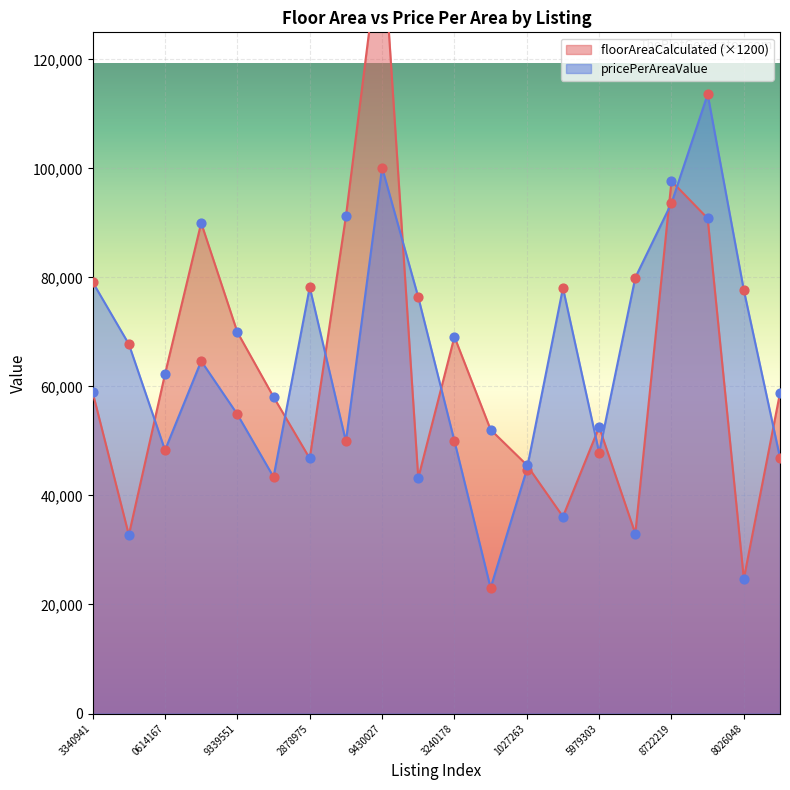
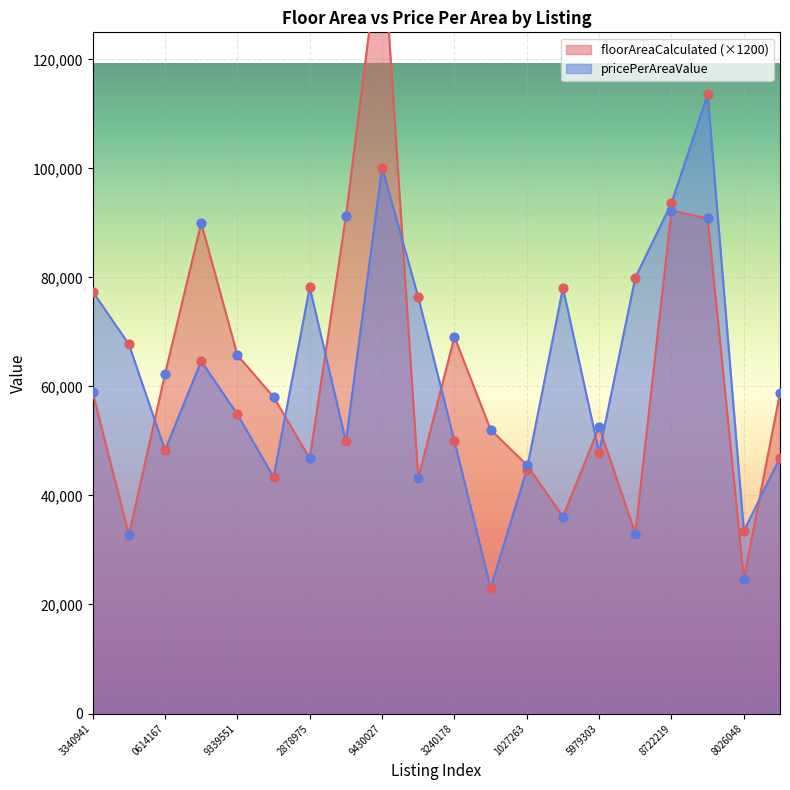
pricePerAreaValue, 3340941: 79,000 -> 77,000
floorAreaCalculated (×1200), 9339551: 70,000 -> 66,000
floorAreaCalculated (×1200), 8722219: 98,000 -> 92,000
pricePerAreaValue, 8026048: 78,000 -> 33,000
